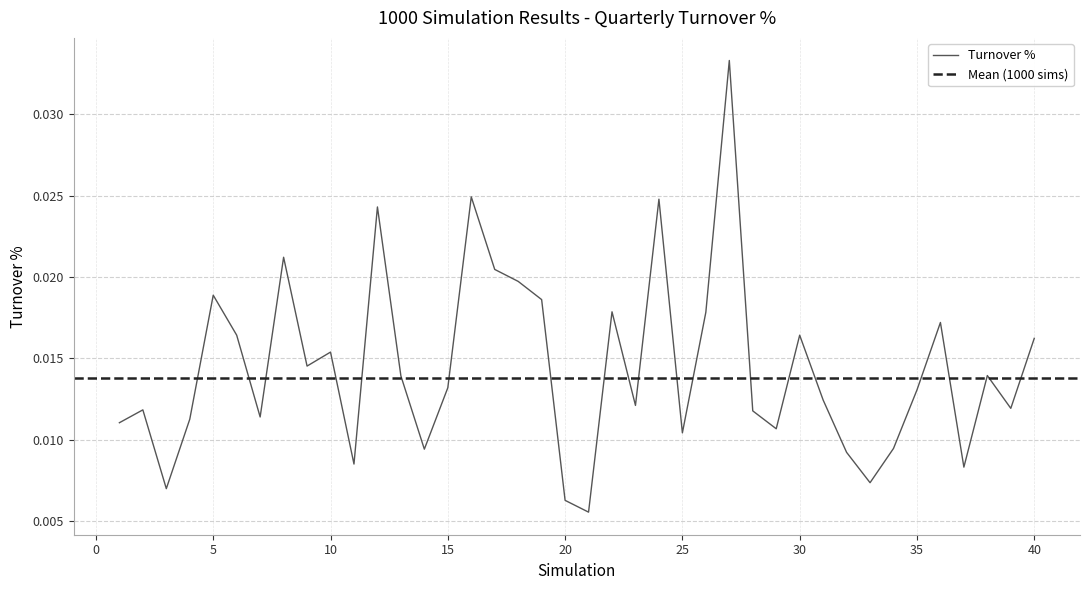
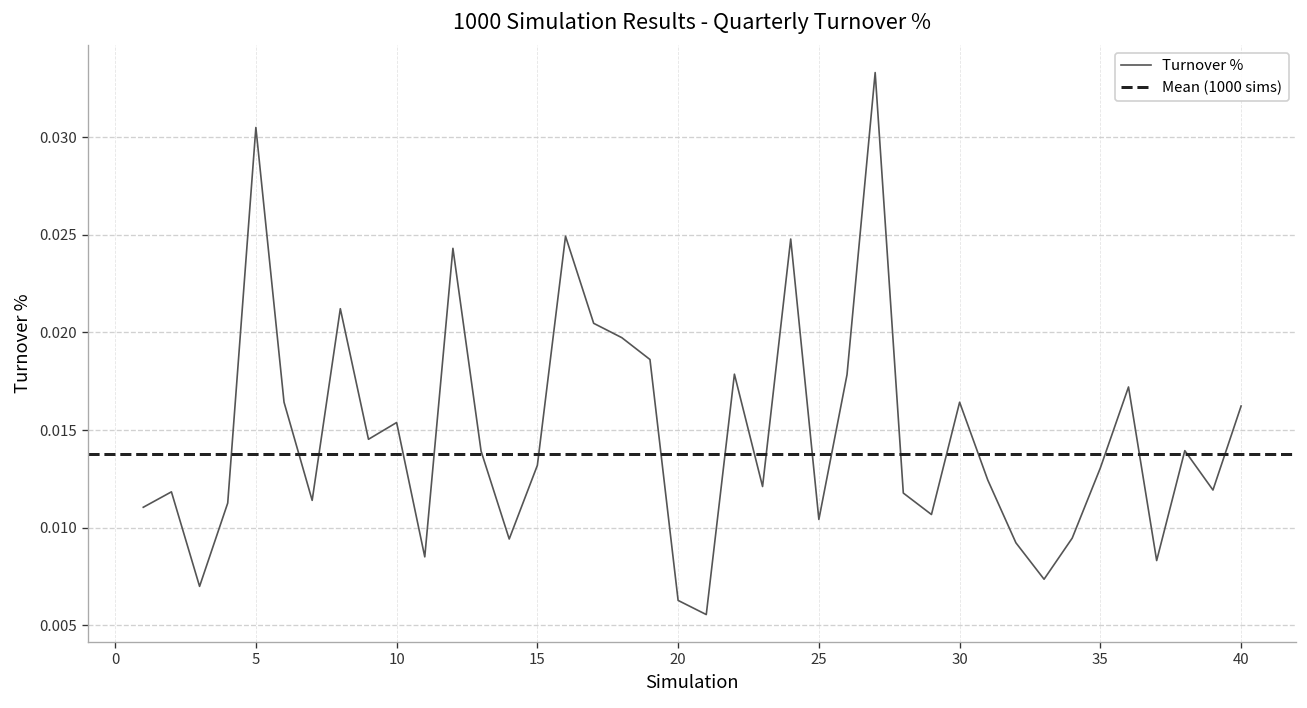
5: 0.0189 -> 0.0305
